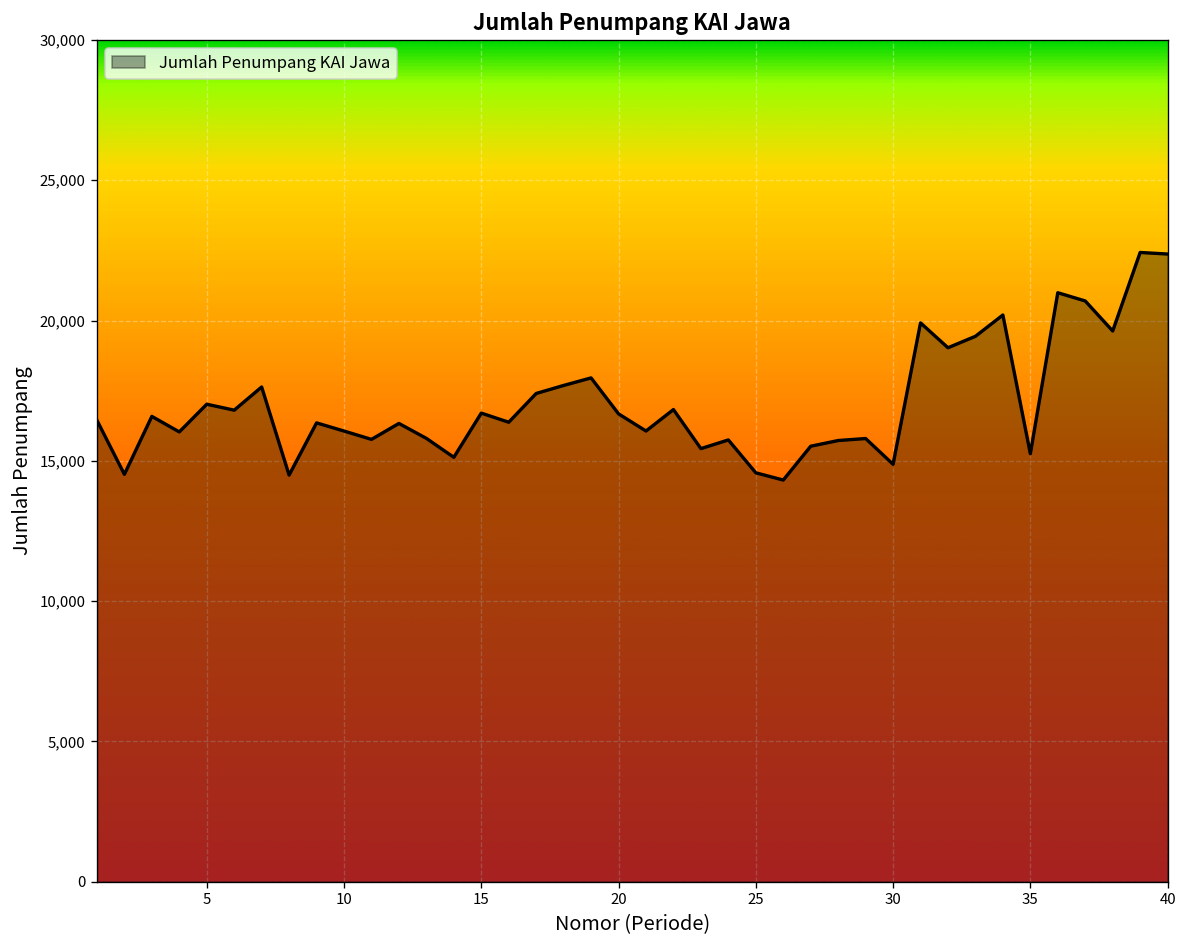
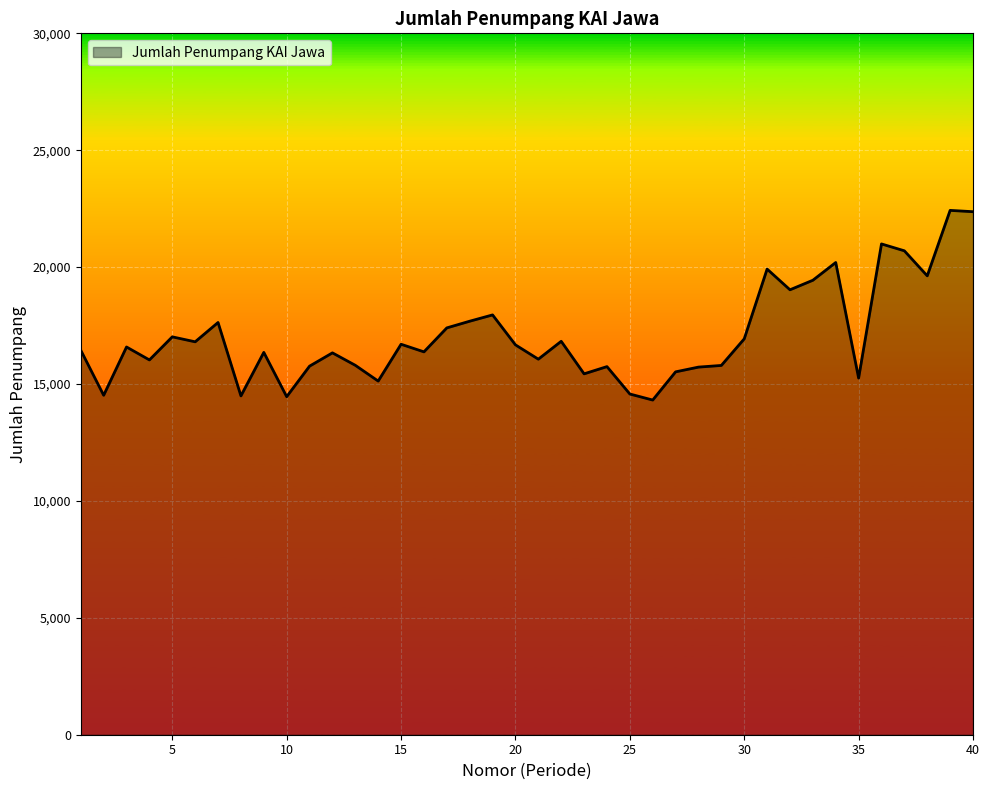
10: 16,100 -> 14,500
30: 14,900 -> 16,900
